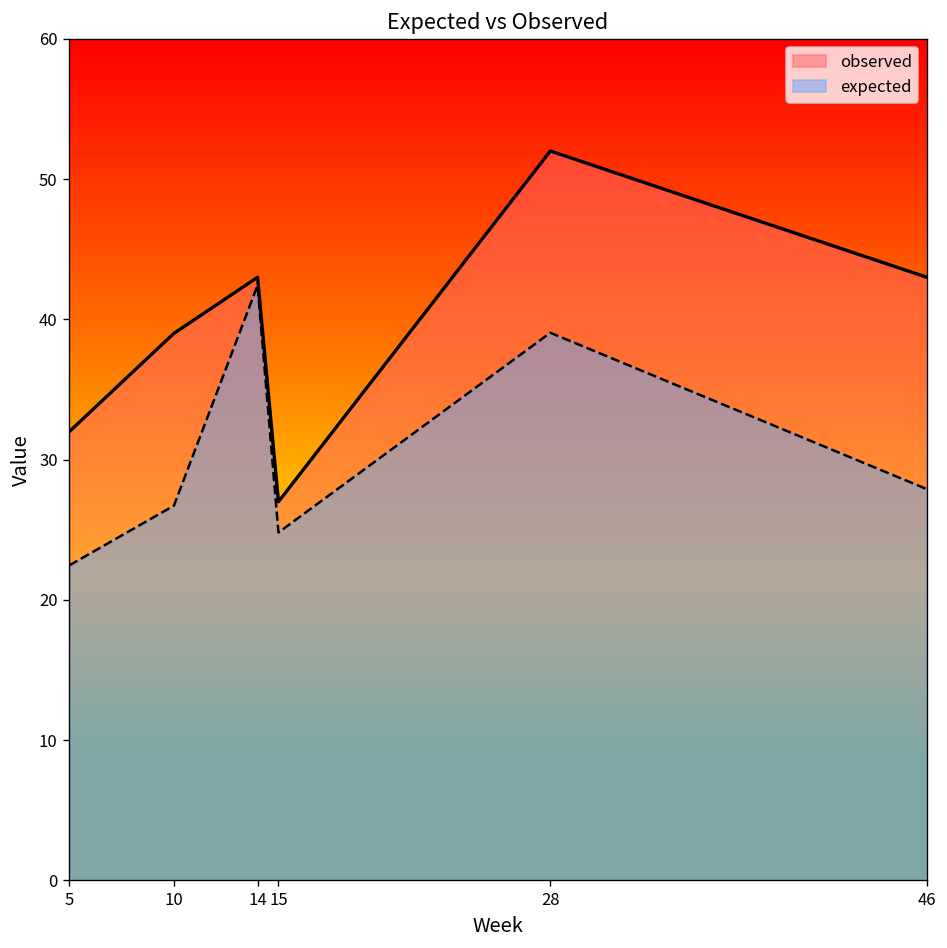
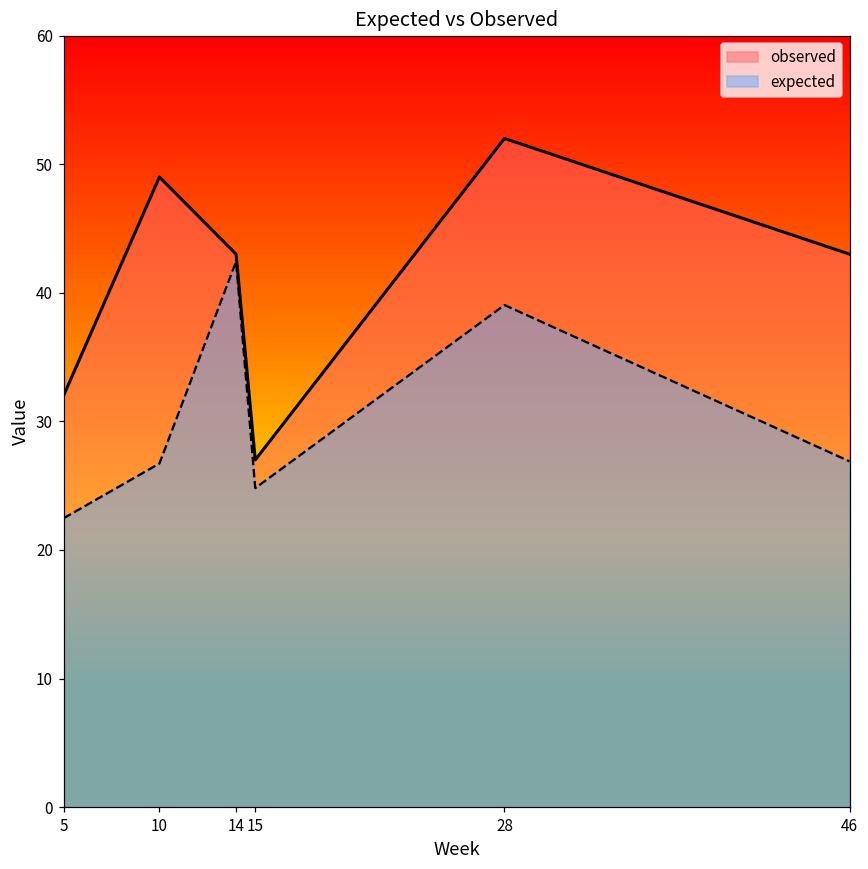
observed, 10: 39 -> 49
expected, 46: 27.9 -> 26.9
